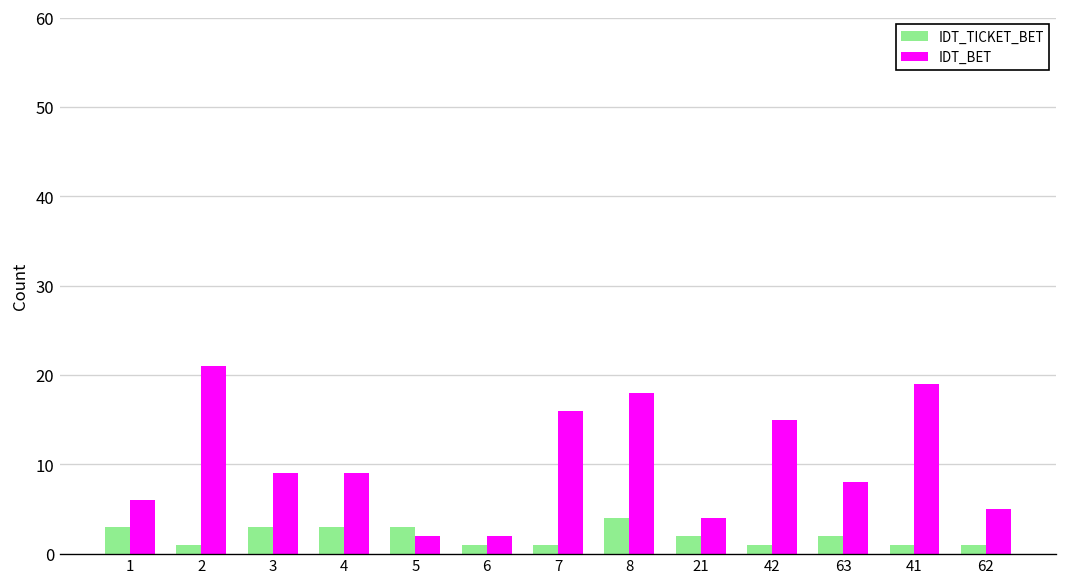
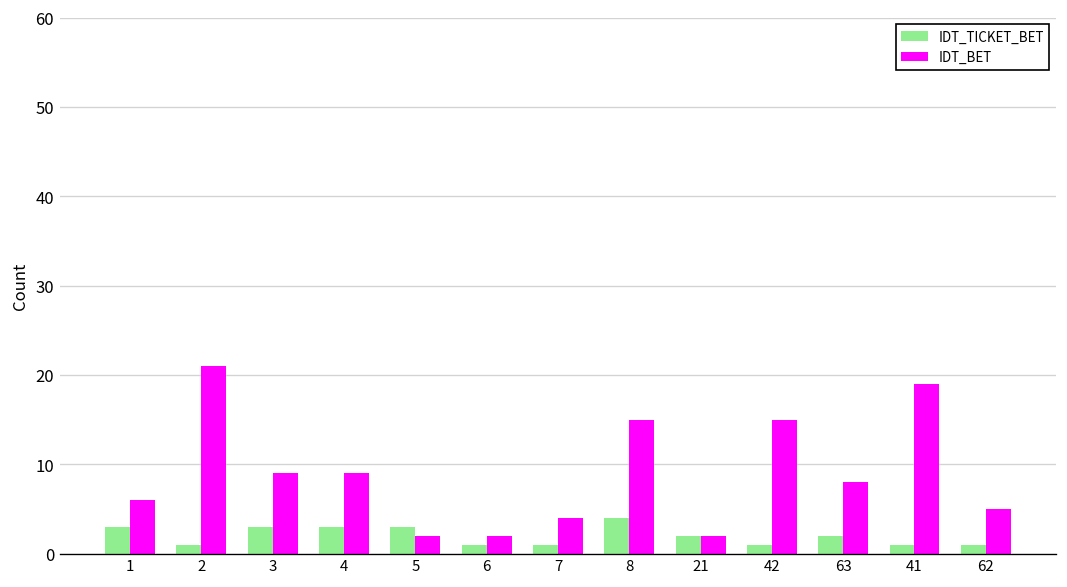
IDT_BET, 7: 16 -> 4
IDT_BET, 8: 18 -> 15
IDT_BET, 21: 4 -> 2
